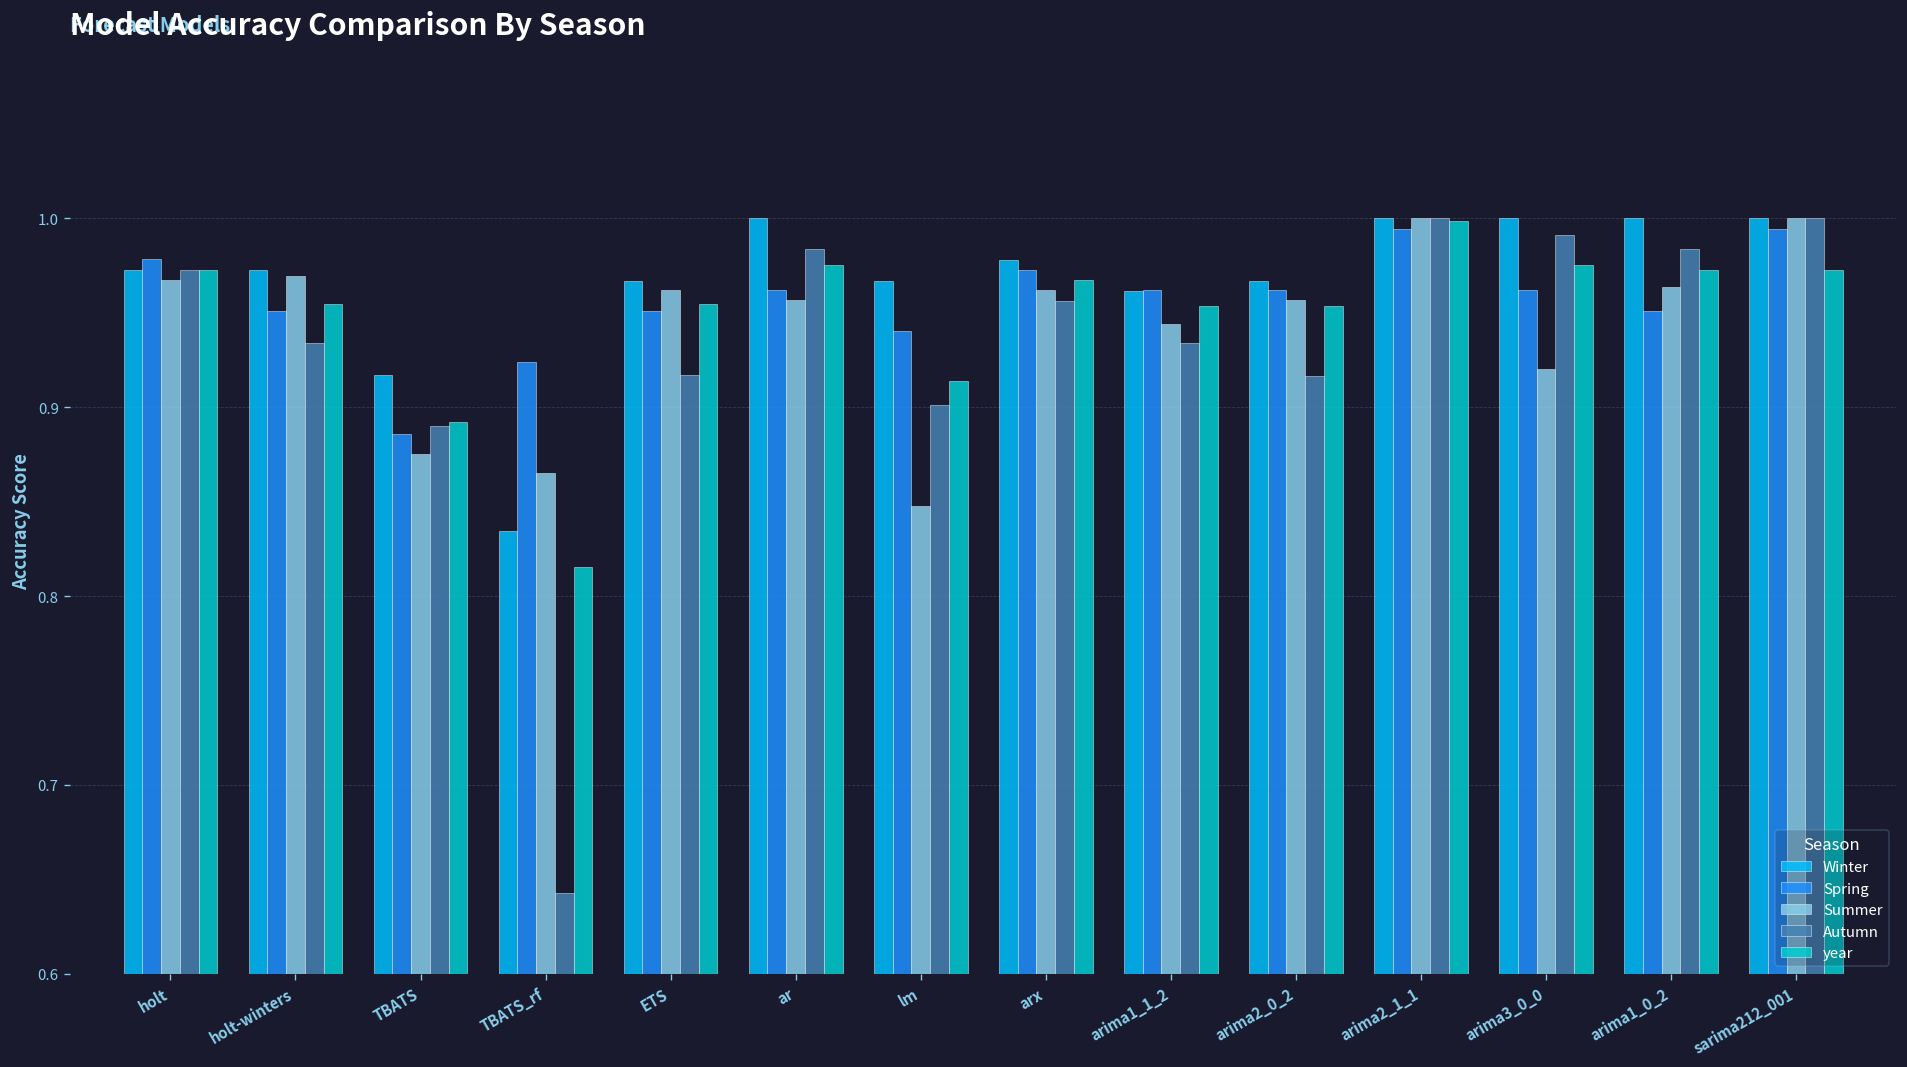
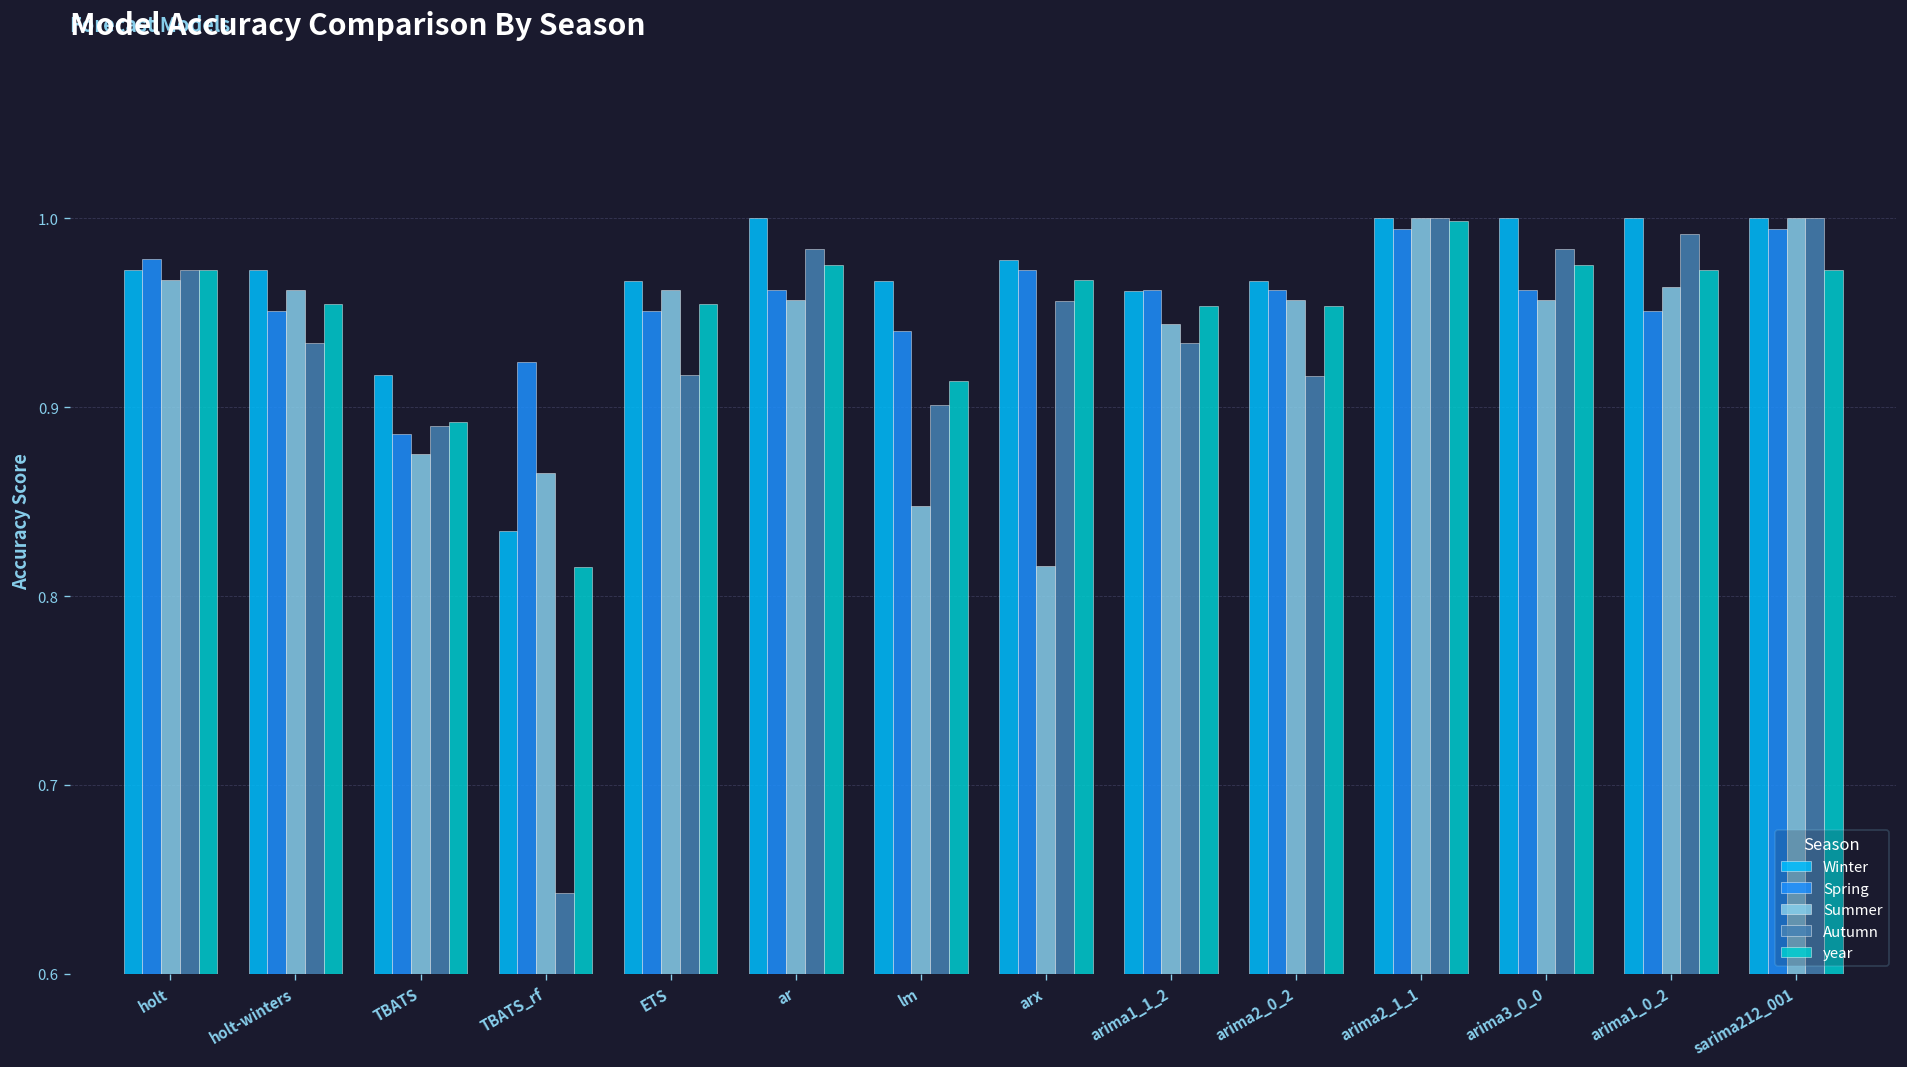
Summer, holt-winters: 0.969 -> 0.962
Summer, arx: 0.962 -> 0.816
Summer, arima3_0_0: 0.920 -> 0.957
Autumn, arima3_0_0: 0.991 -> 0.984
Autumn, arima1_0_2: 0.984 -> 0.991
